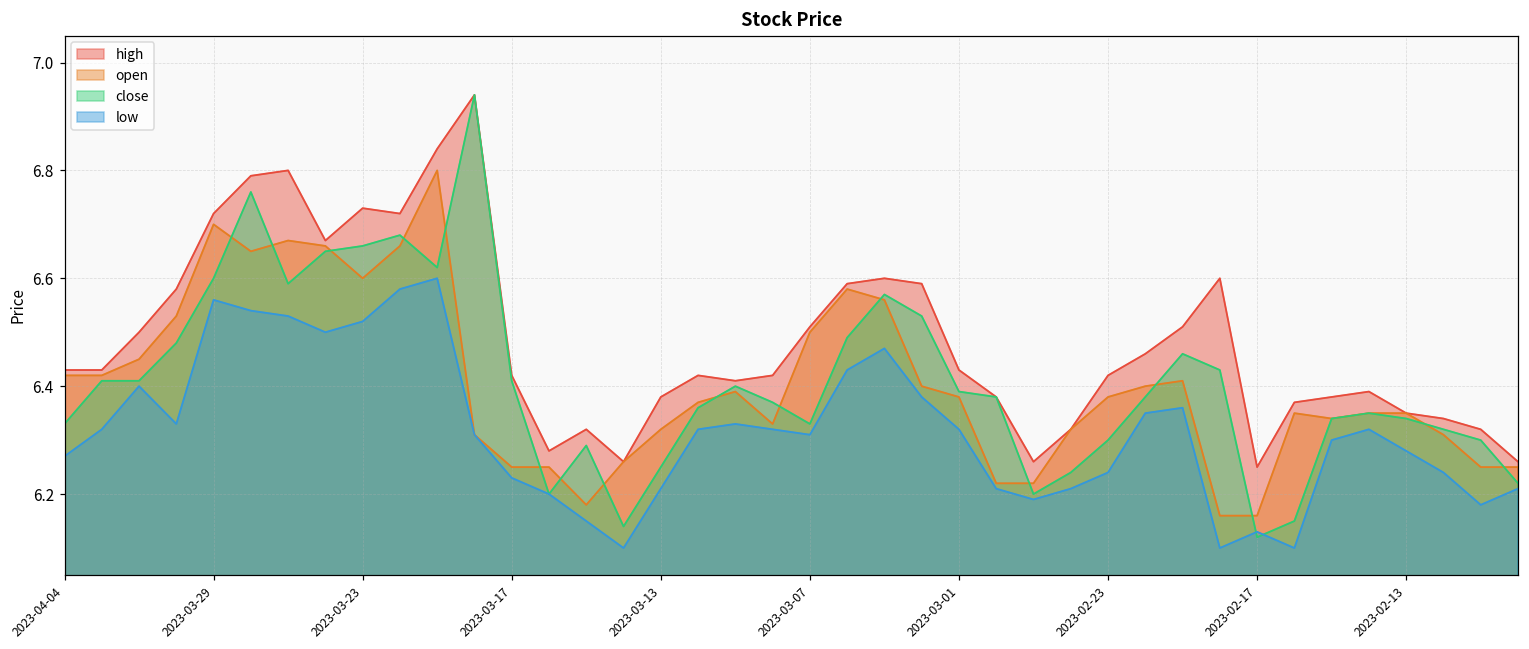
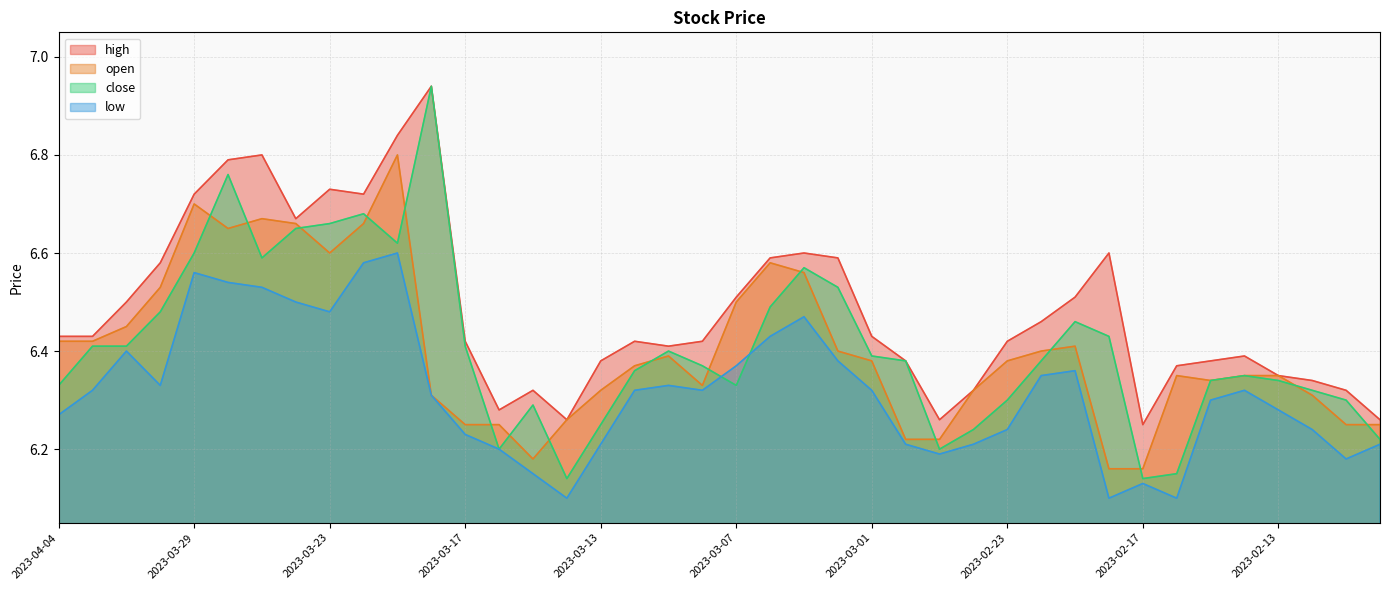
low, 2023-03-23: 6.52 -> 6.48
low, 2023-03-07: 6.31 -> 6.37
close, 2023-02-17: 6.12 -> 6.14
